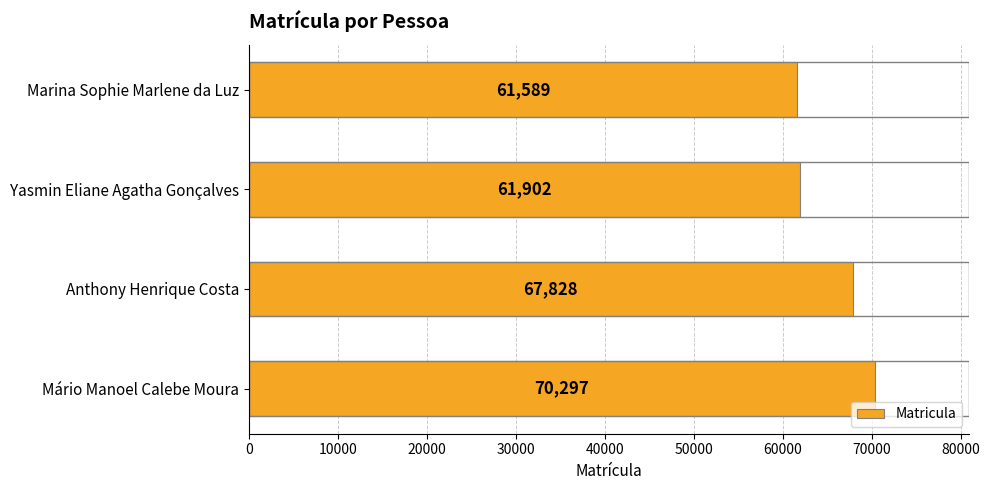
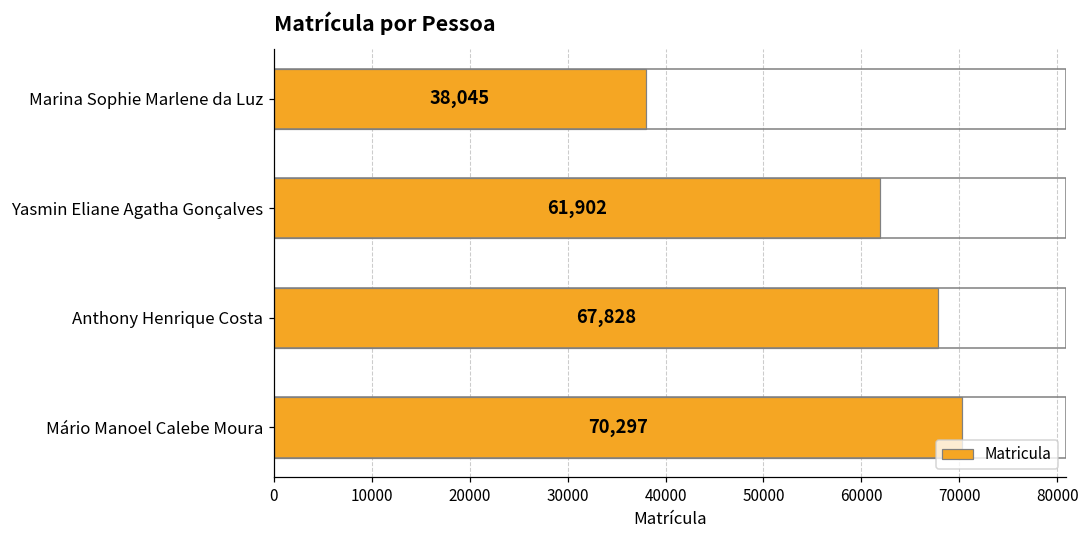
Marina Sophie Marlene da Luz: 61,589 -> 38,045
